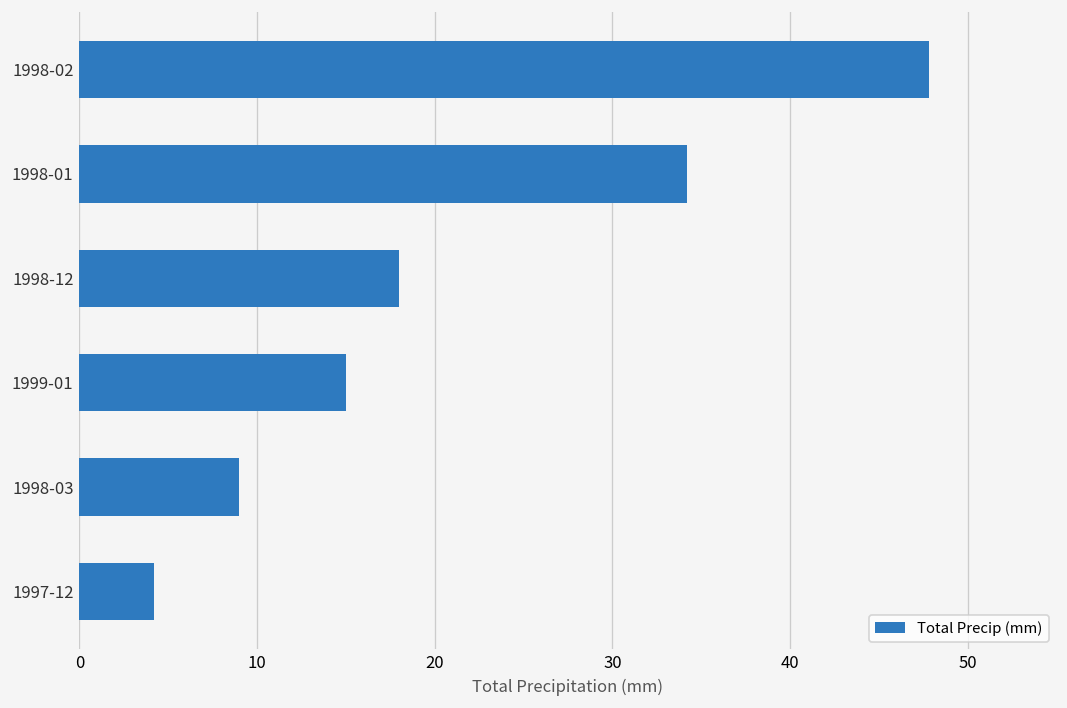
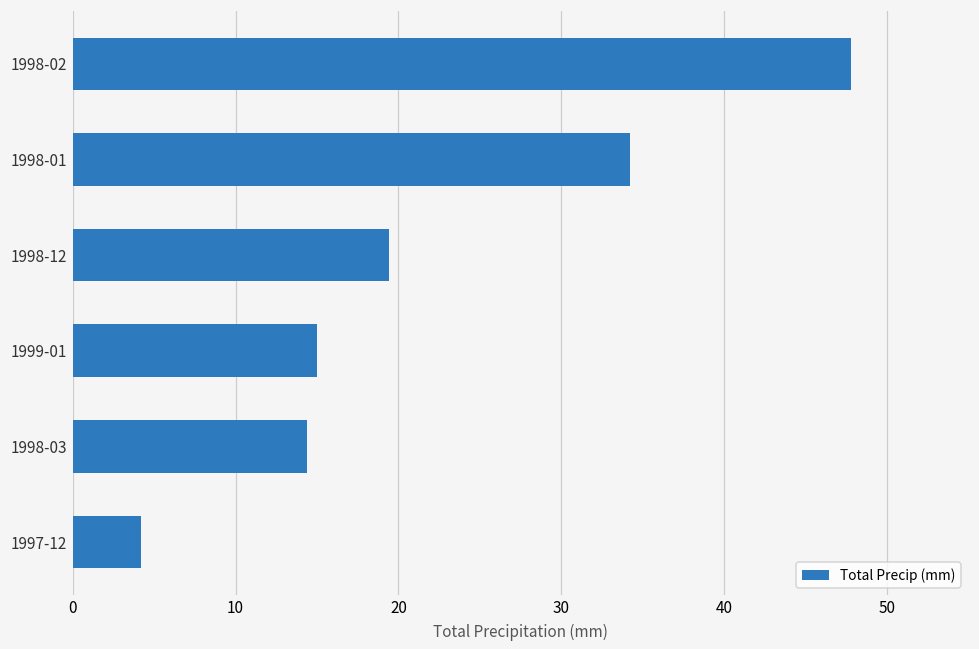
1998-12: 18.0 -> 19.4
1998-03: 9.0 -> 14.4
